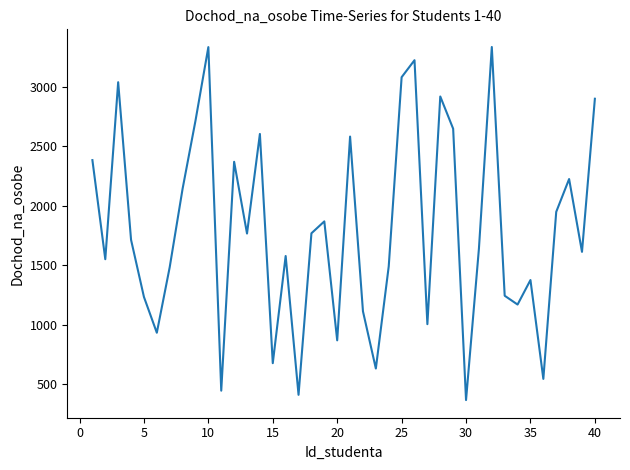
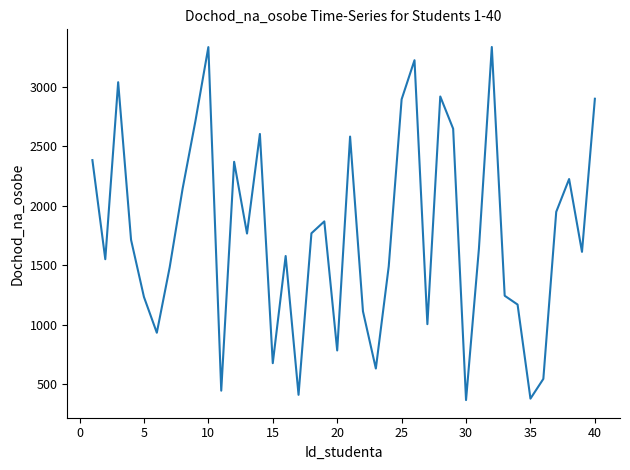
20: 870 -> 780
25: 3080 -> 2890
35: 1370 -> 380
